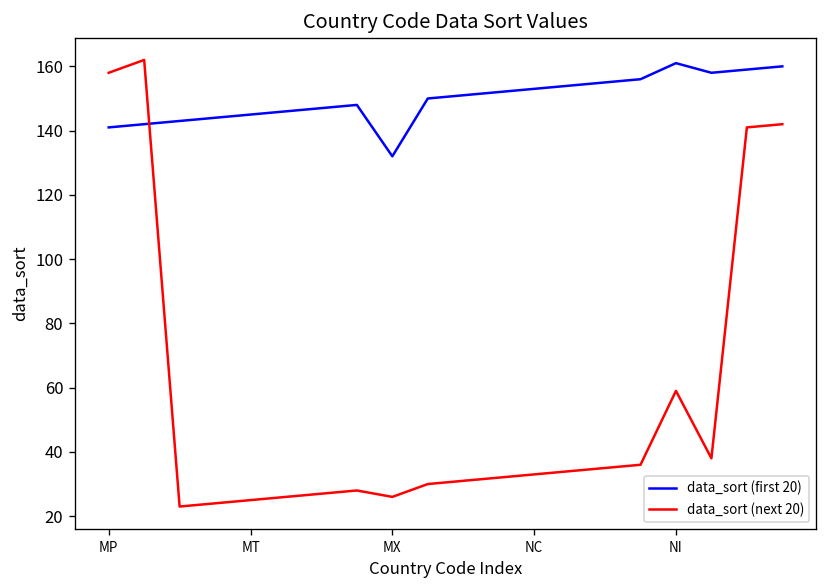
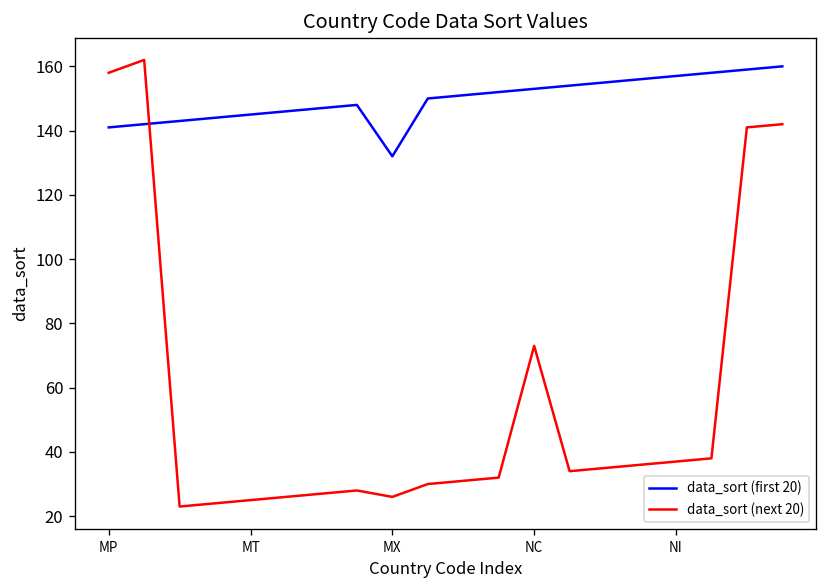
data_sort (next 20), NC: 33 -> 73
data_sort (first 20), NI: 161 -> 157
data_sort (next 20), NI: 59 -> 37
